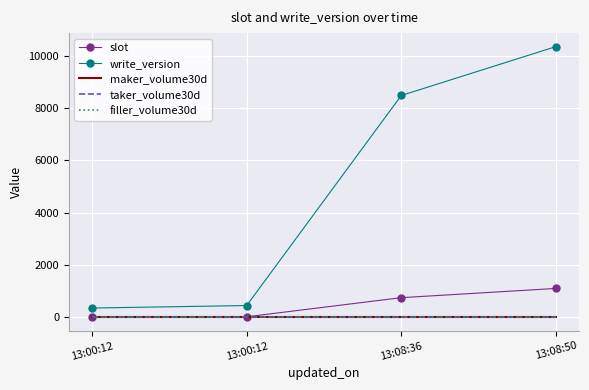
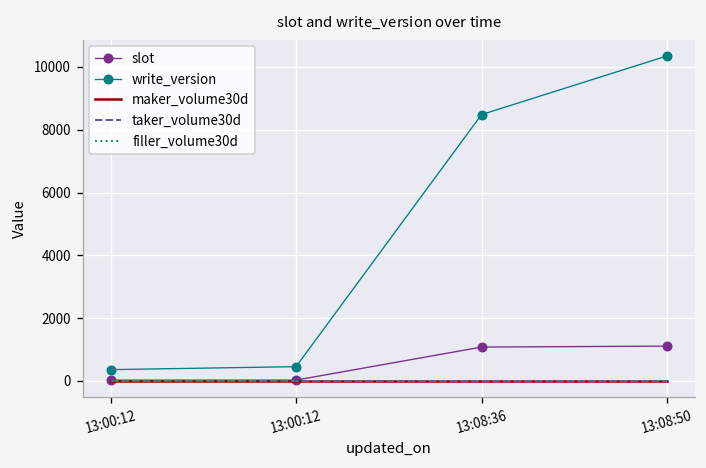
slot, 13:08:36: 800 -> 1100
